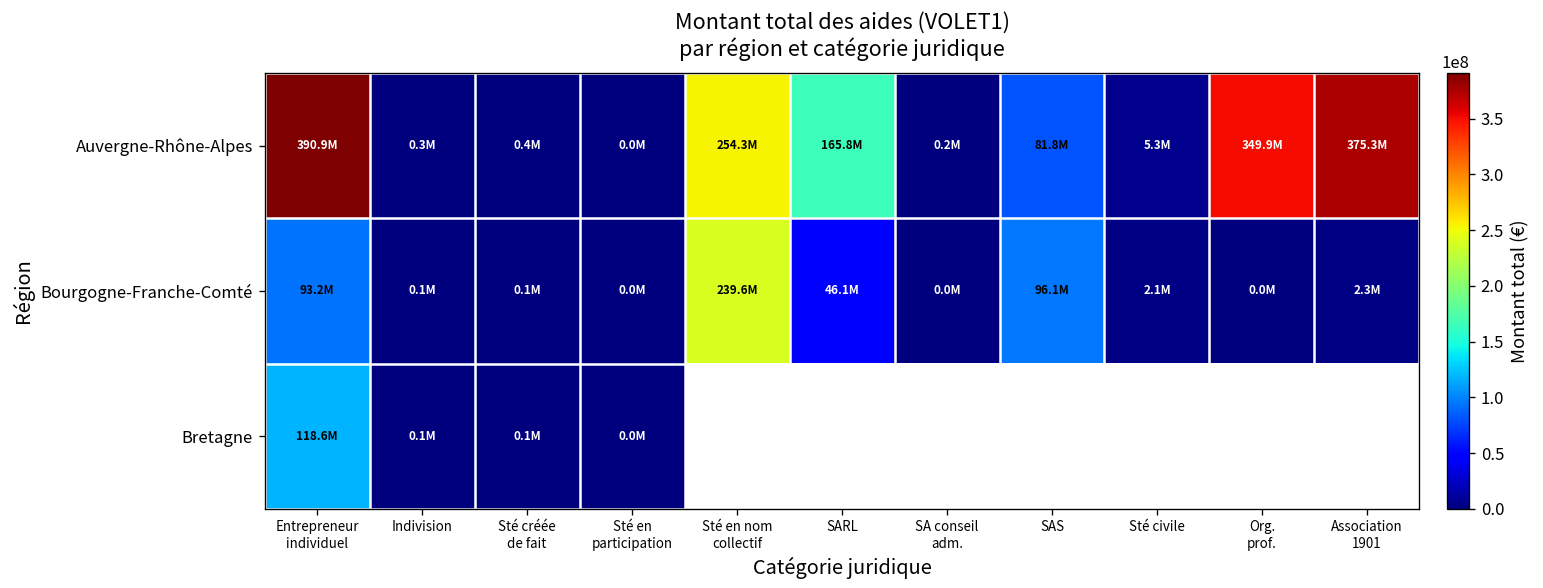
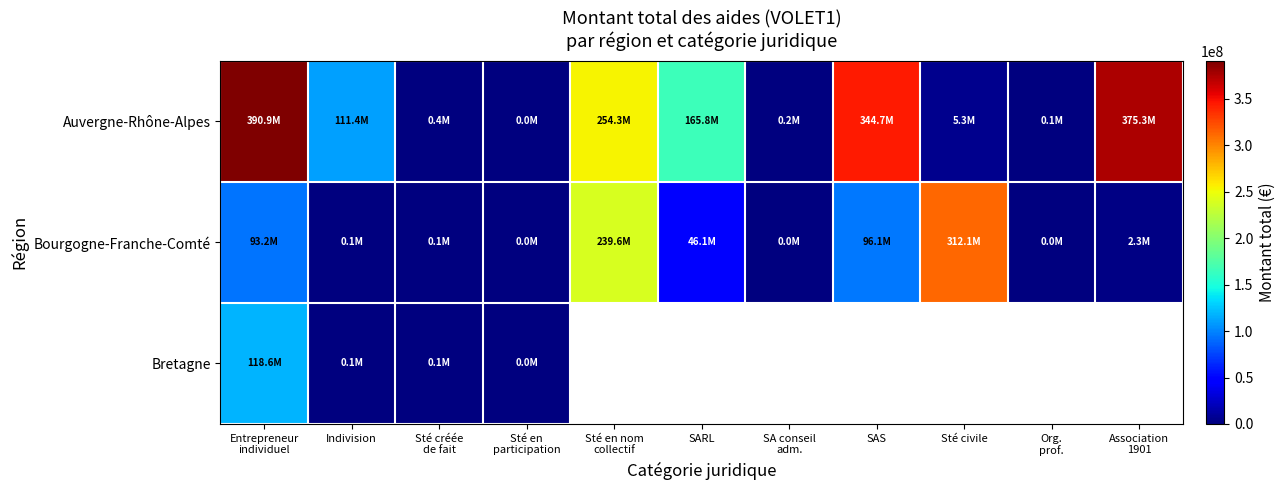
Auvergne-Rhône-Alpes, Indivision: 0.3M -> 111.4M
Auvergne-Rhône-Alpes, SAS: 81.8M -> 344.7M
Auvergne-Rhône-Alpes, Org. prof.: 349.9M -> 0.1M
Bourgogne-Franche-Comté, Sté civile: 2.1M -> 312.1M
